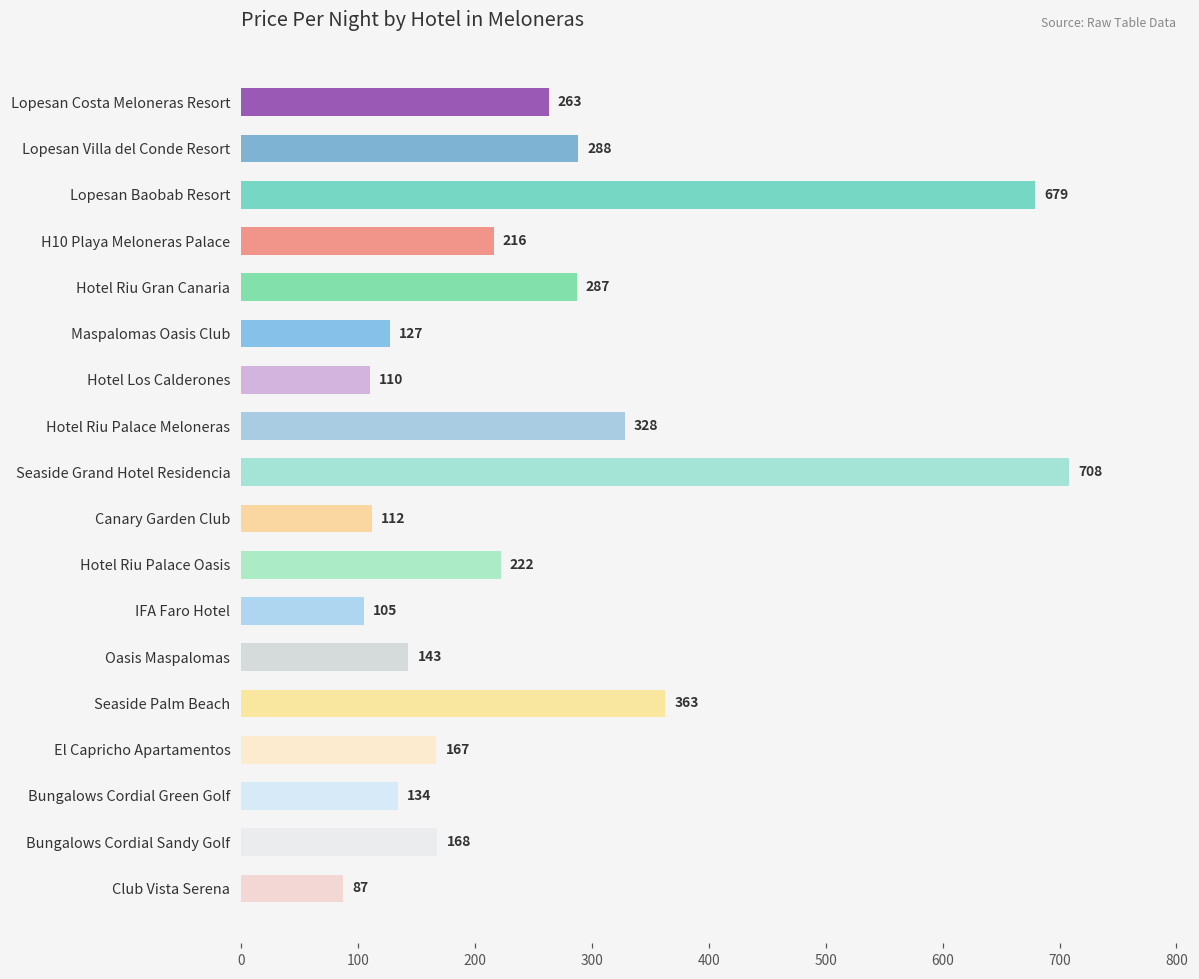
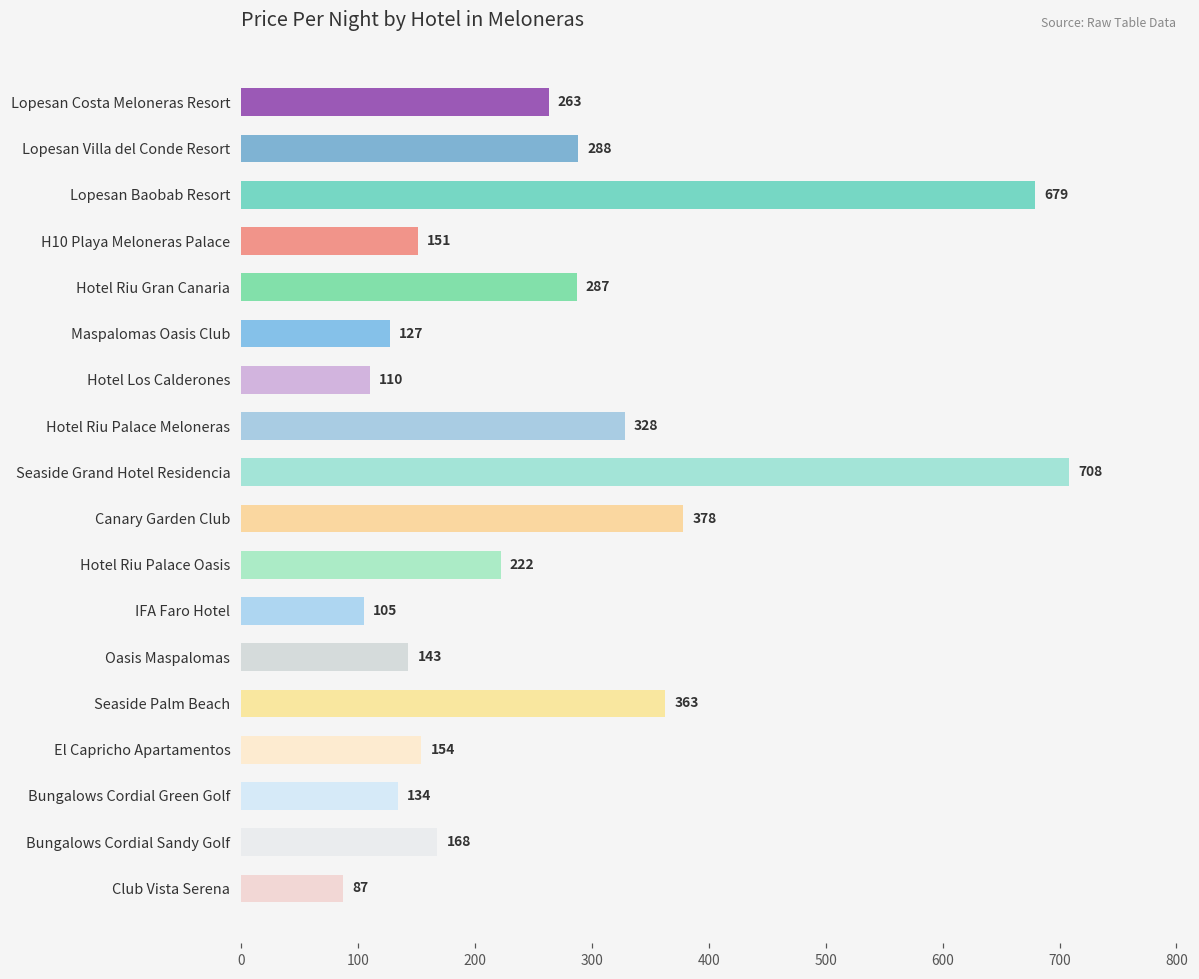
H10 Playa Meloneras Palace: 216 -> 151
Canary Garden Club: 112 -> 378
El Capricho Apartamentos: 167 -> 154
